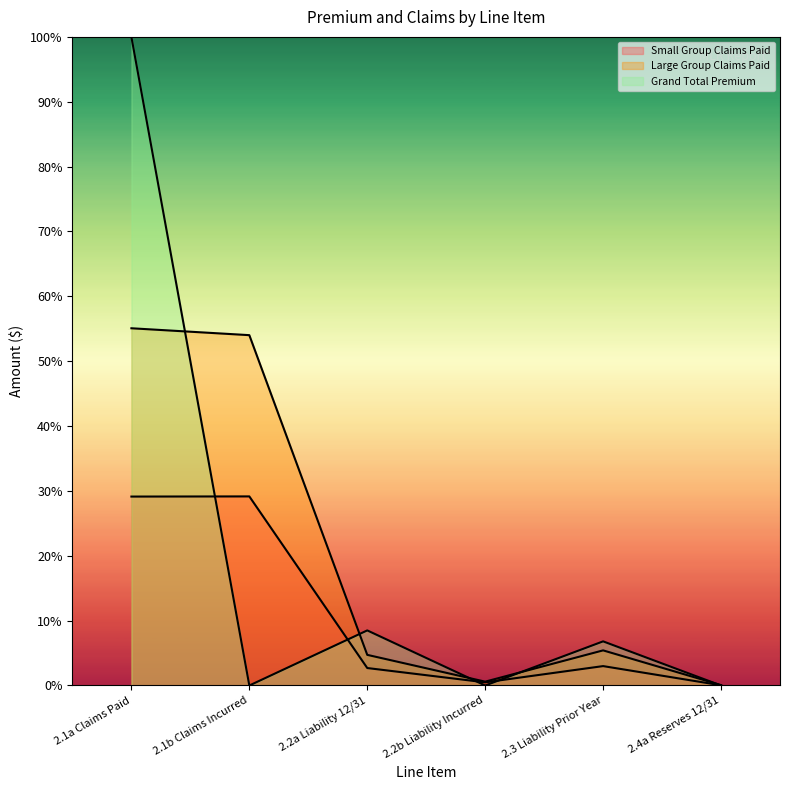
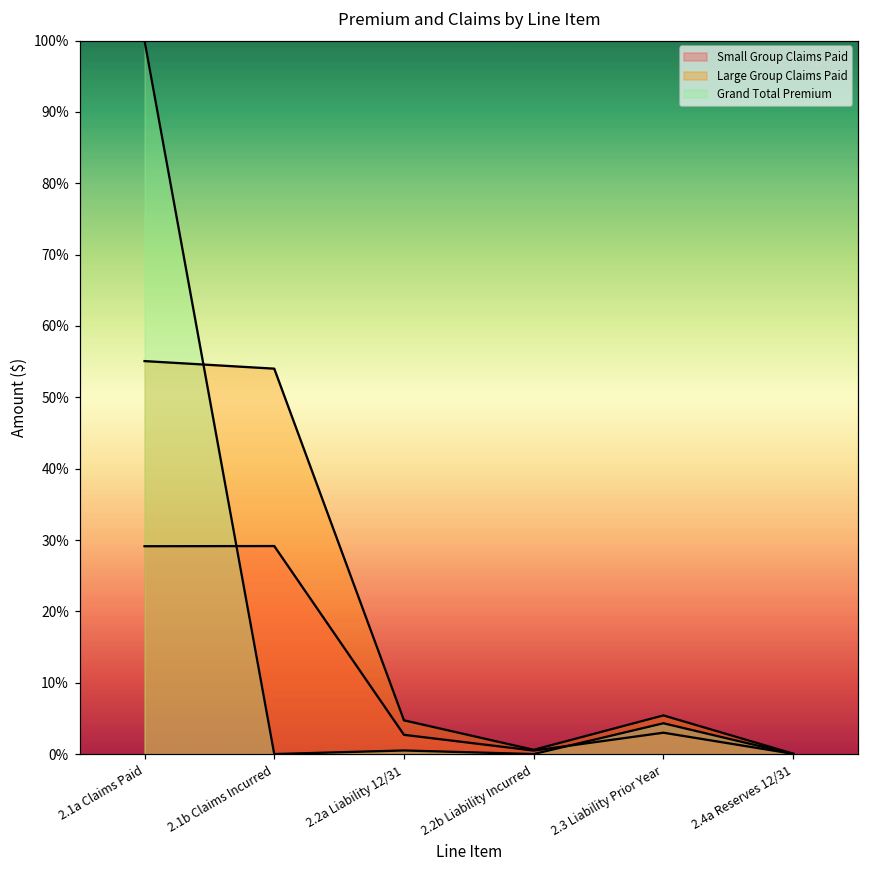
Grand Total Premium, 2.2a Liability 12/31: 8% -> 0%
Grand Total Premium, 2.3 Liability Prior Year: 7% -> 4%
